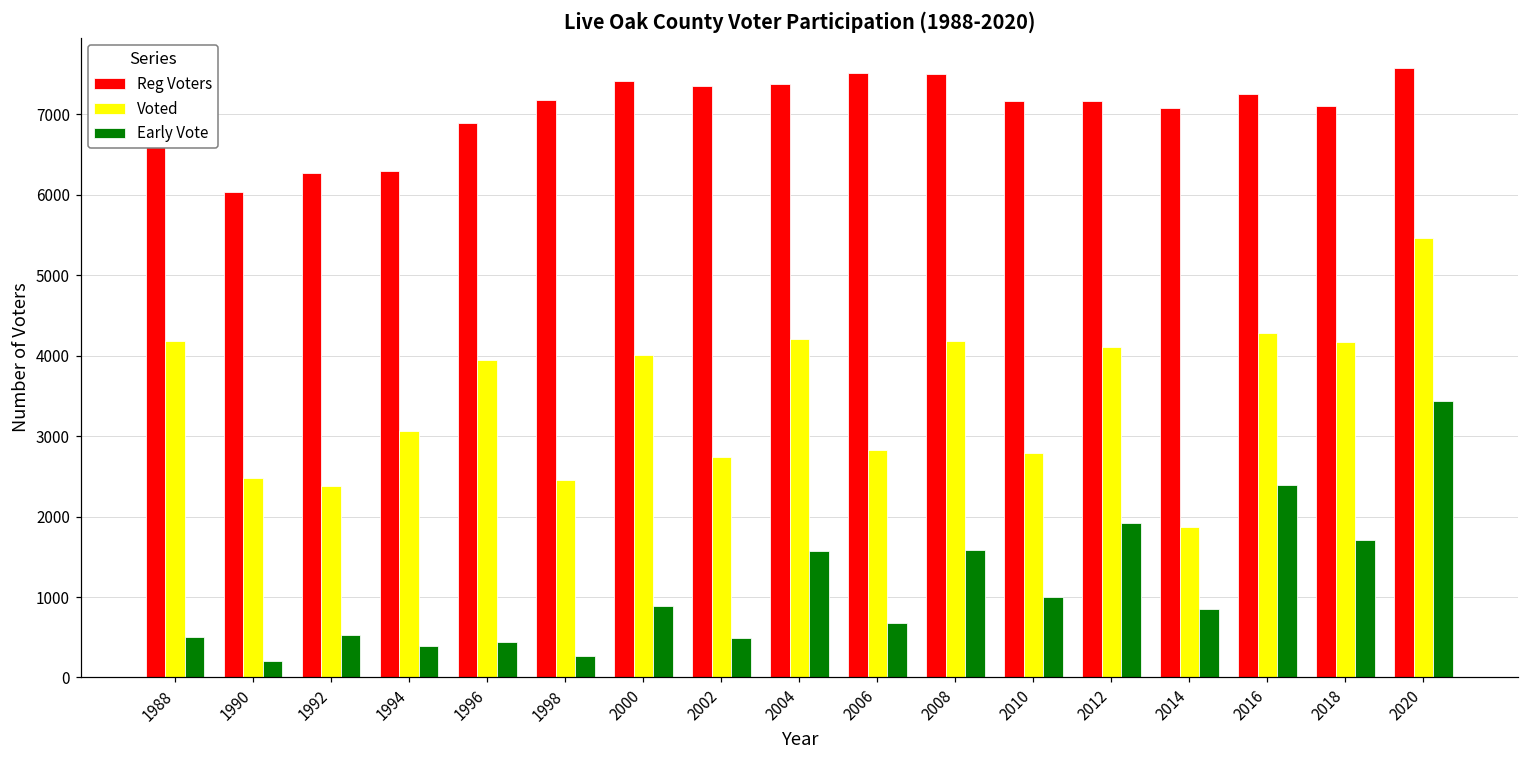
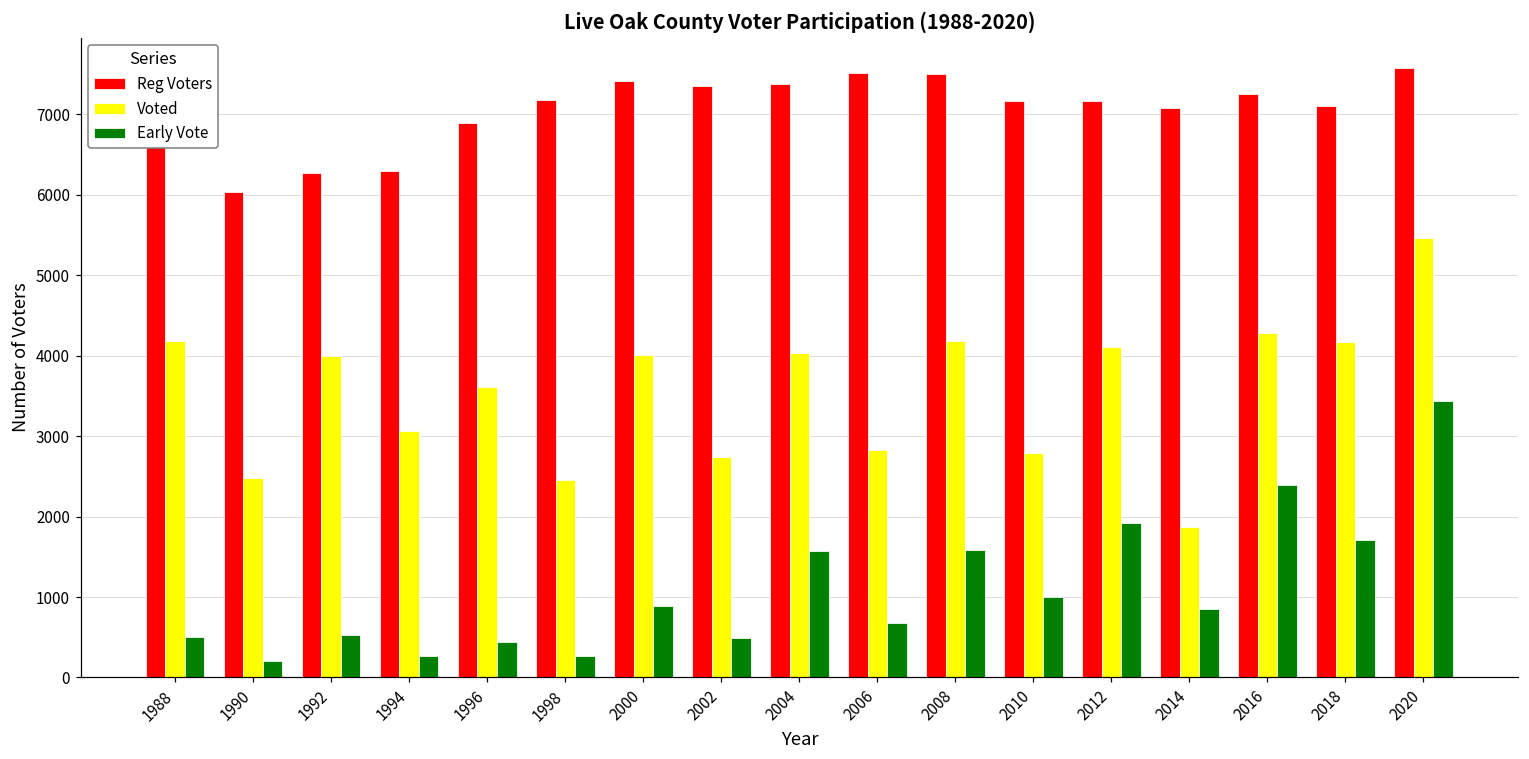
Voted, 1992: 2400 -> 4000
Early Vote, 1994: 400 -> 300
Voted, 1996: 3900 -> 3600
Voted, 2004: 4200 -> 4000
